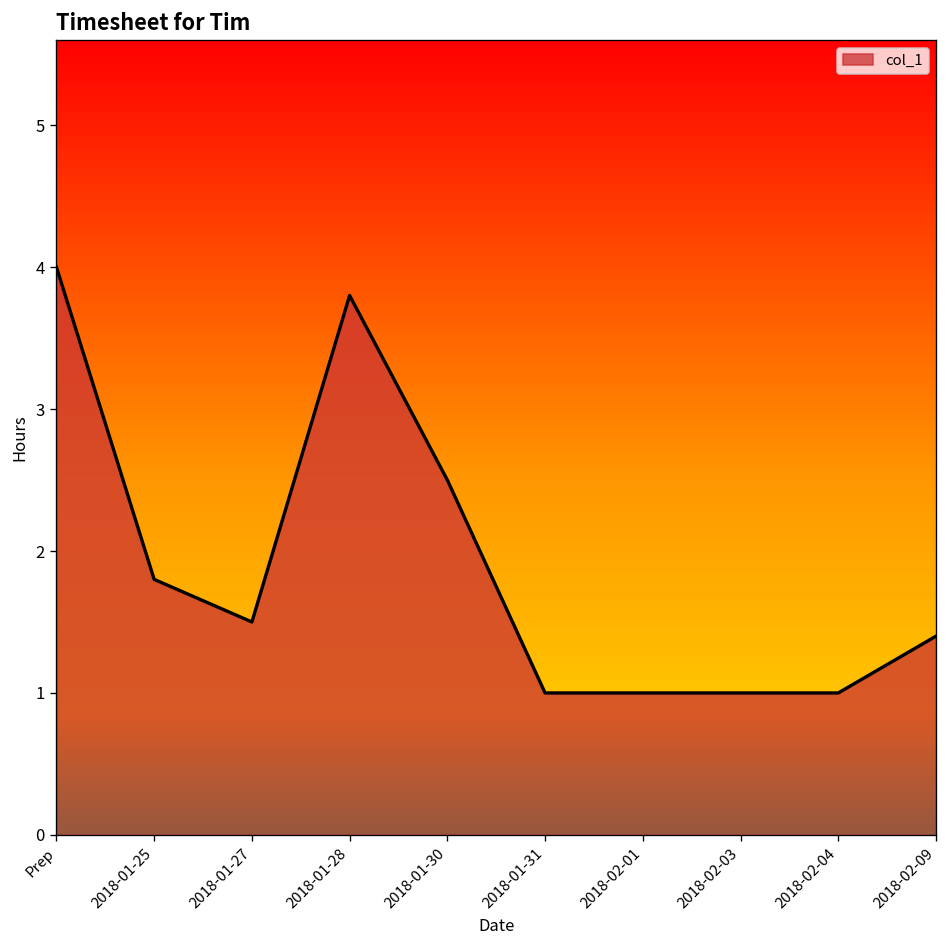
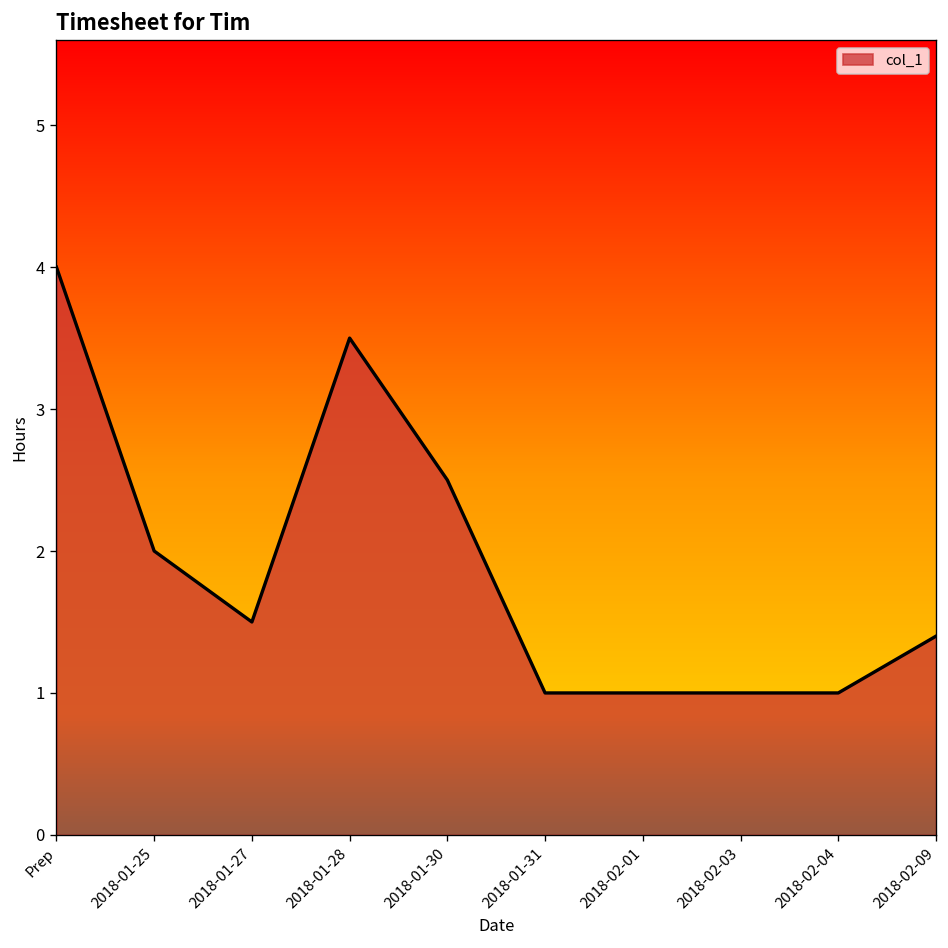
2018-01-25: 1.8 -> 2.0
2018-01-28: 3.8 -> 3.5
